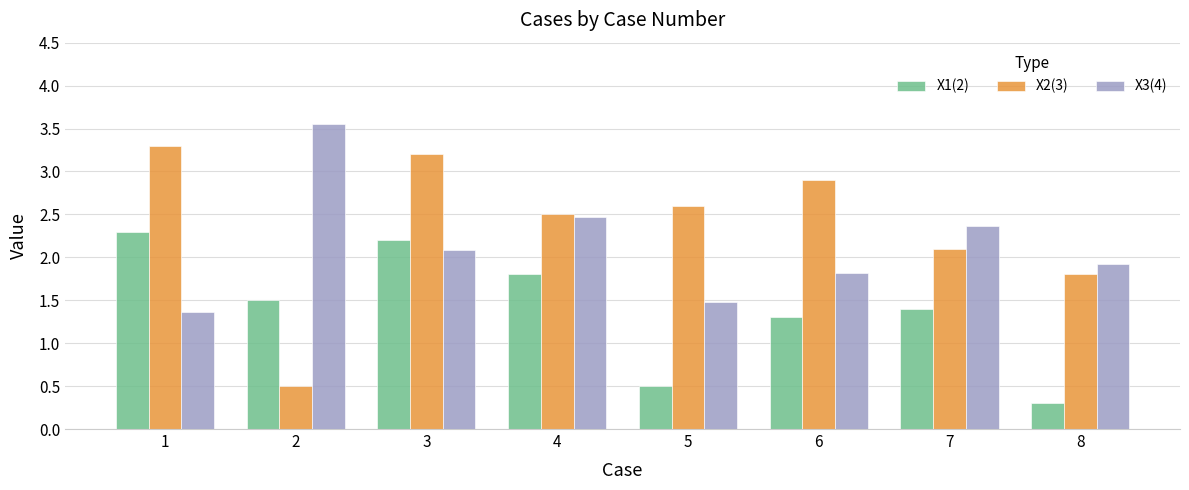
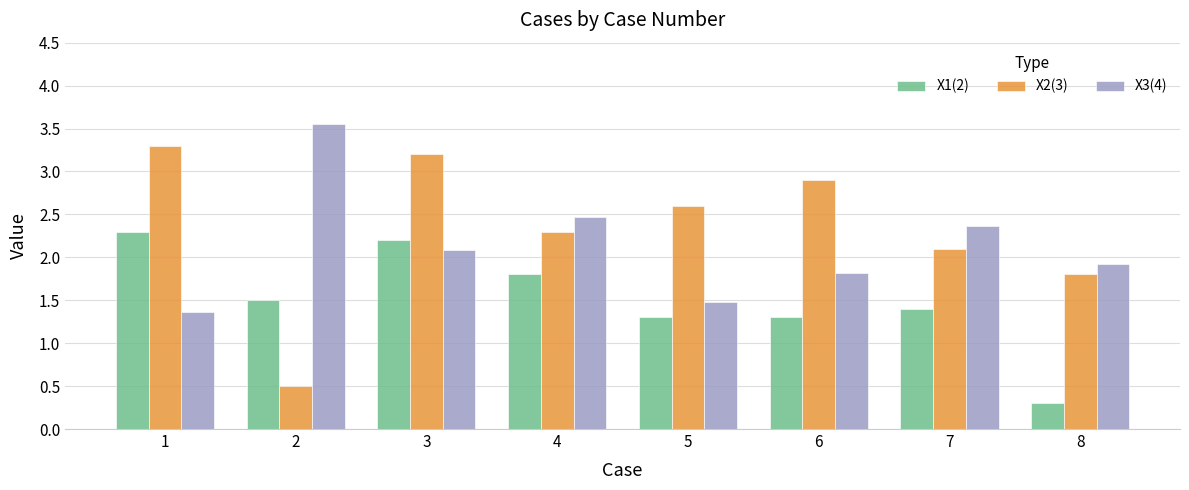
X2(3), 4: 2.5 -> 2.3
X1(2), 5: 0.5 -> 1.3
